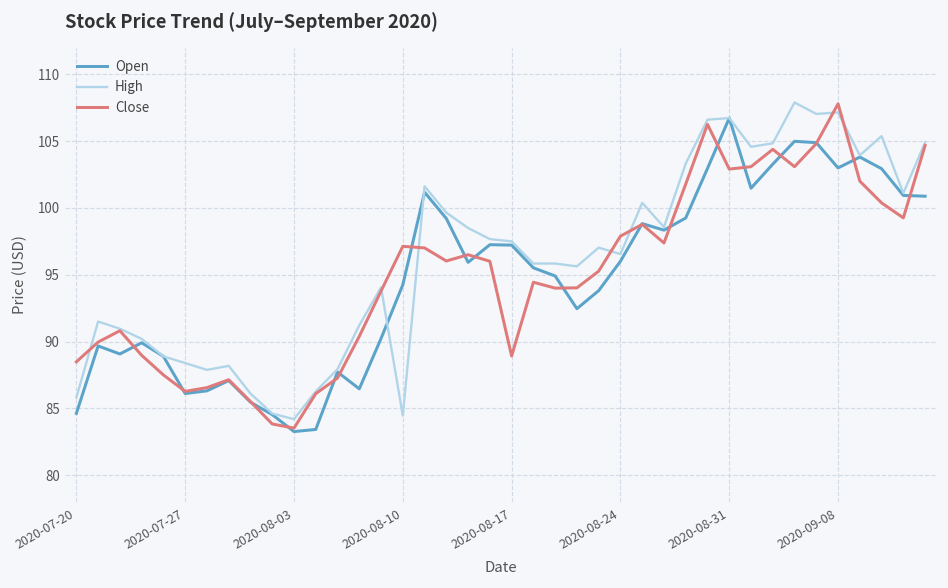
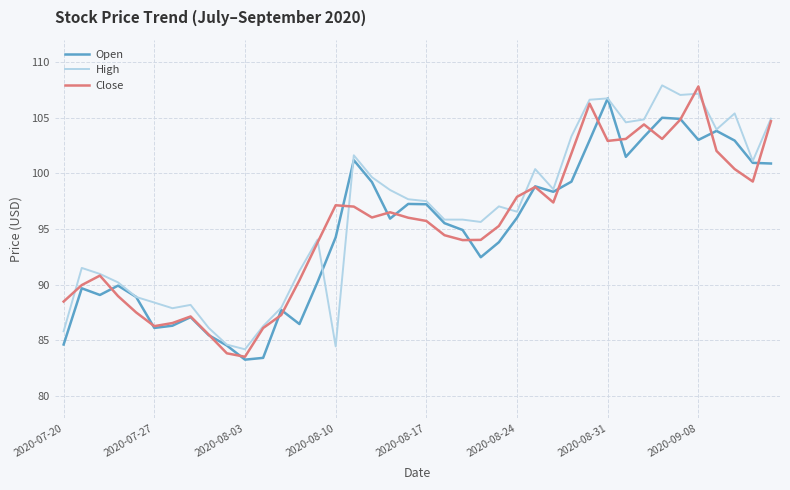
Close, 2020-08-17: 88.9 -> 95.7
